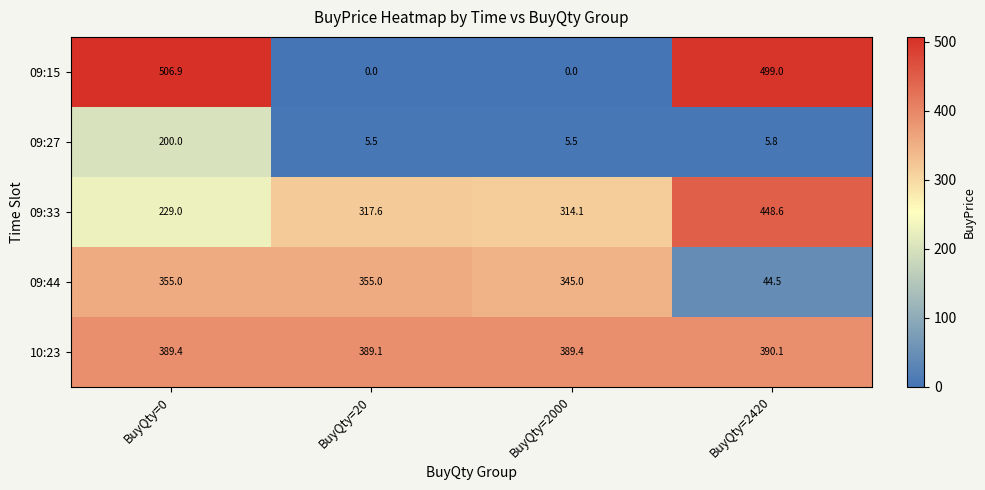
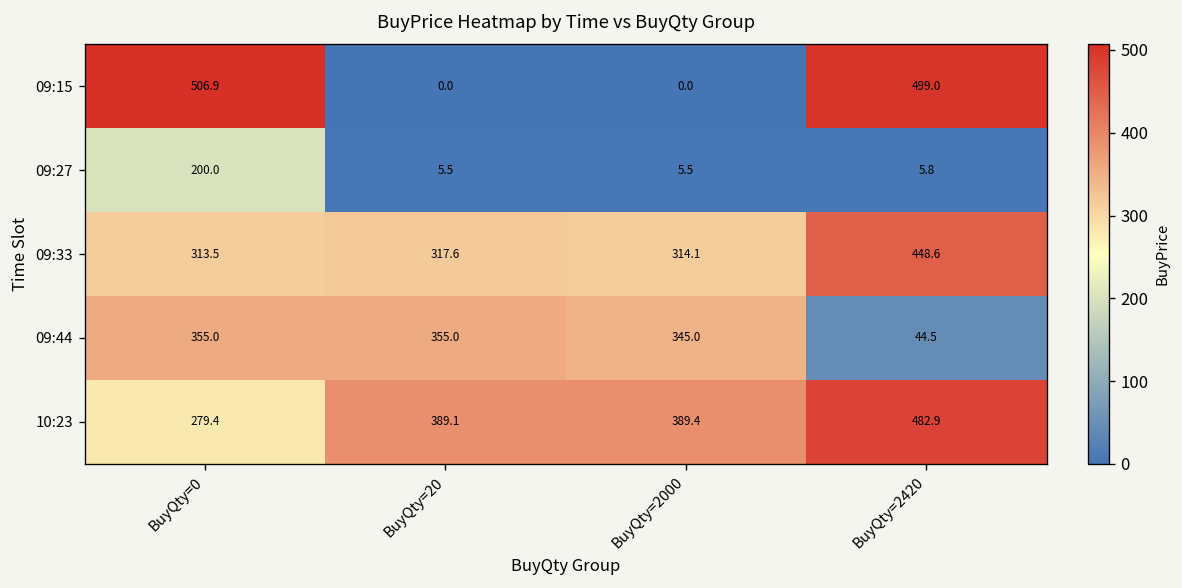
09:33, BuyQty=0: 229.0 -> 313.5
10:23, BuyQty=0: 389.4 -> 279.4
10:23, BuyQty=2420: 390.1 -> 482.9
